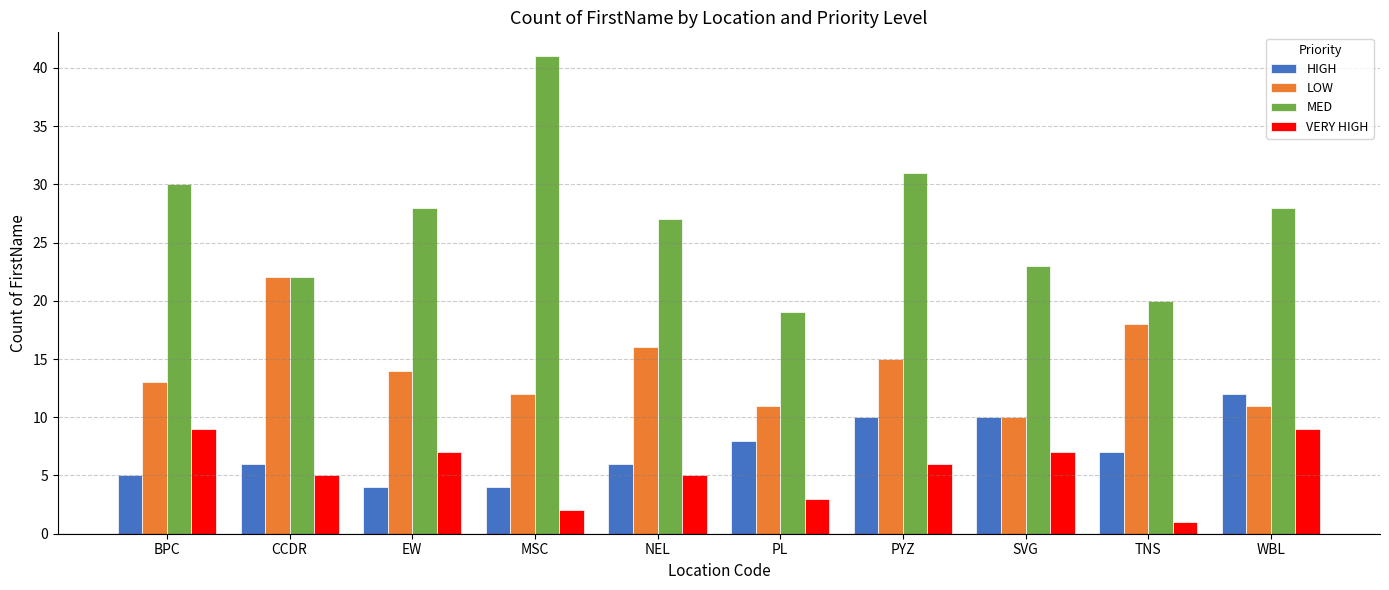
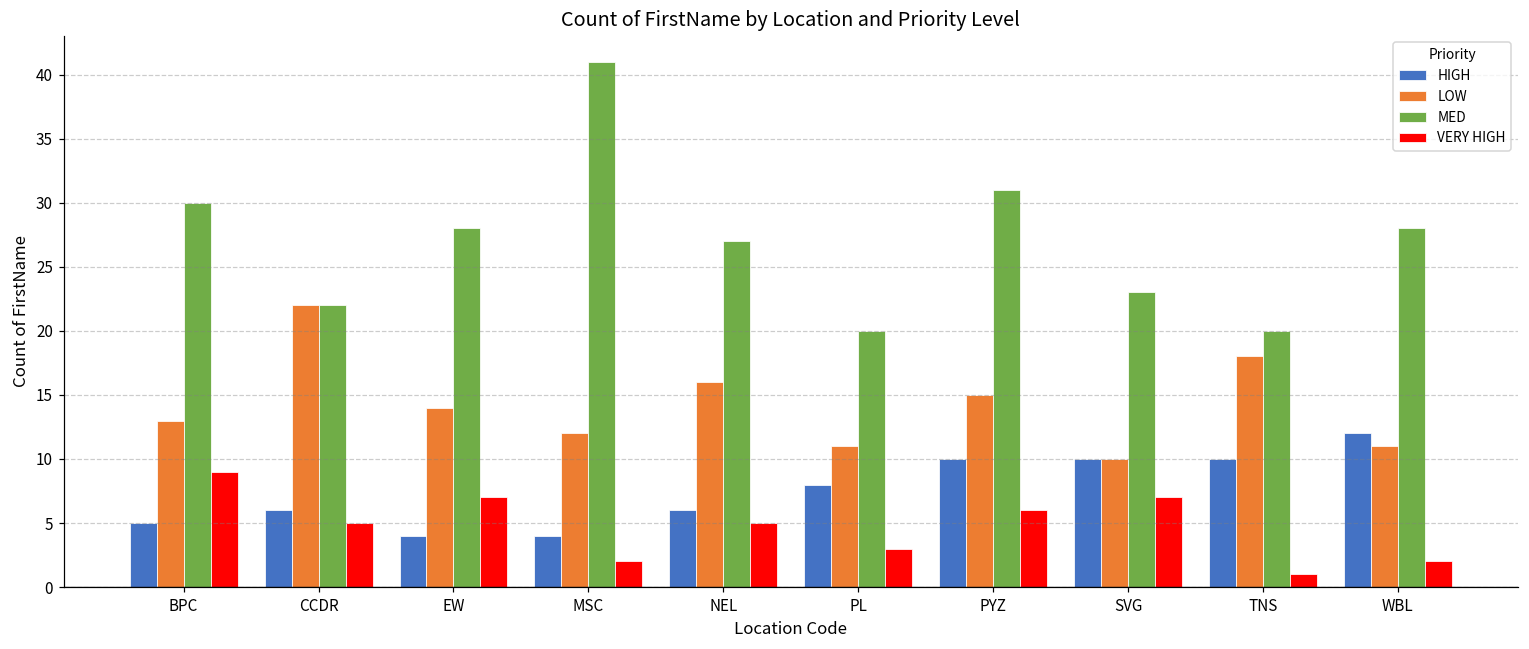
MED, PL: 19 -> 20
HIGH, TNS: 7 -> 10
VERY HIGH, WBL: 9 -> 2
